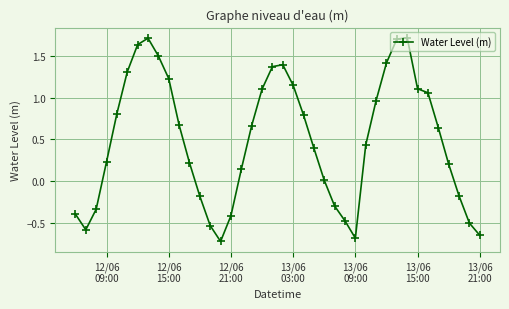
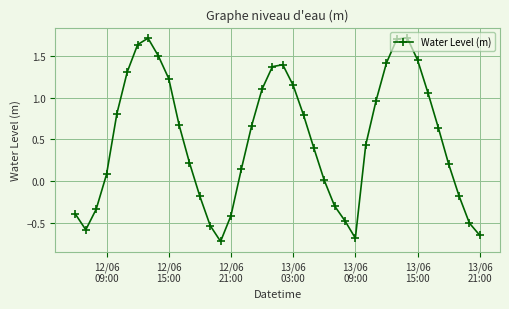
12/06 09:00: 0.2 -> 0.1
13/06 15:00: 1.1 -> 1.4
